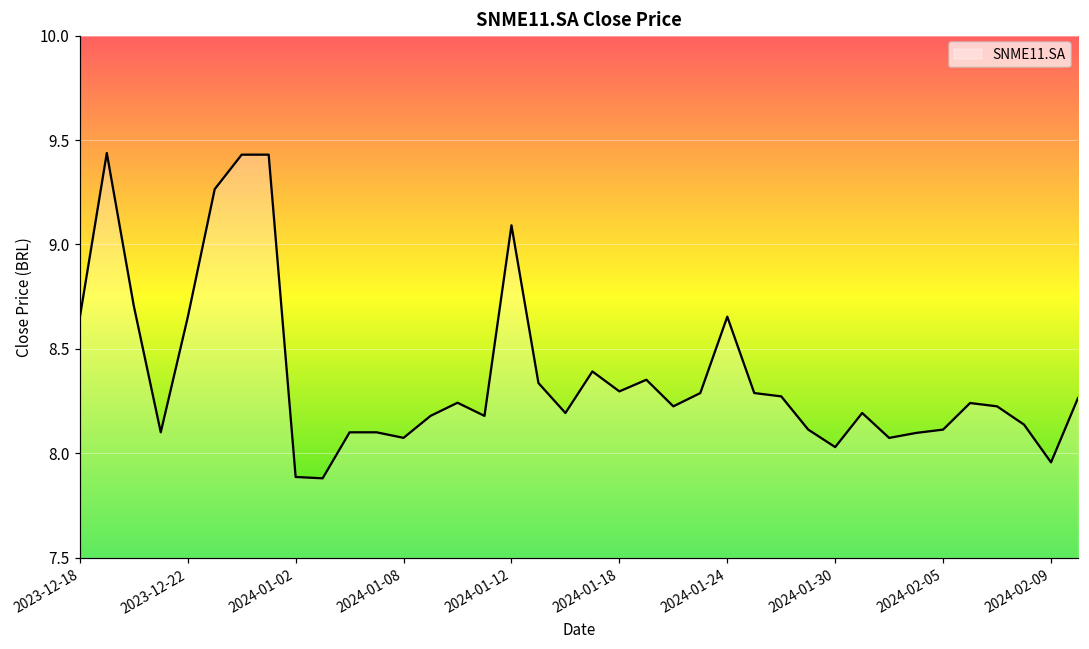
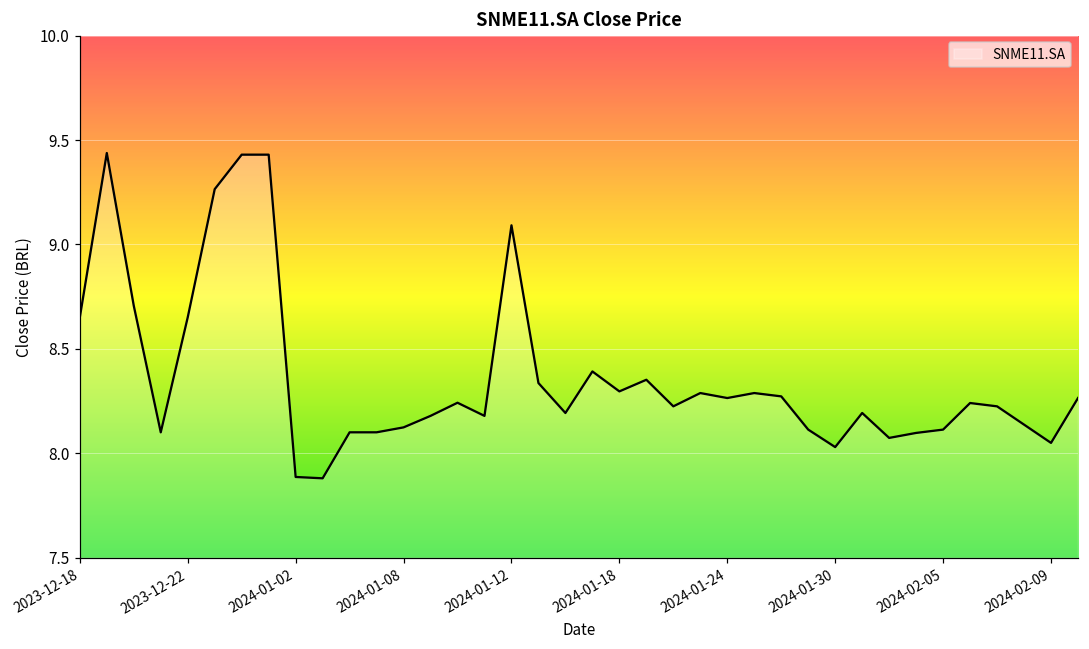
2024-01-08: 8.07 -> 8.12
2024-01-24: 8.65 -> 8.26
2024-02-09: 7.96 -> 8.05
